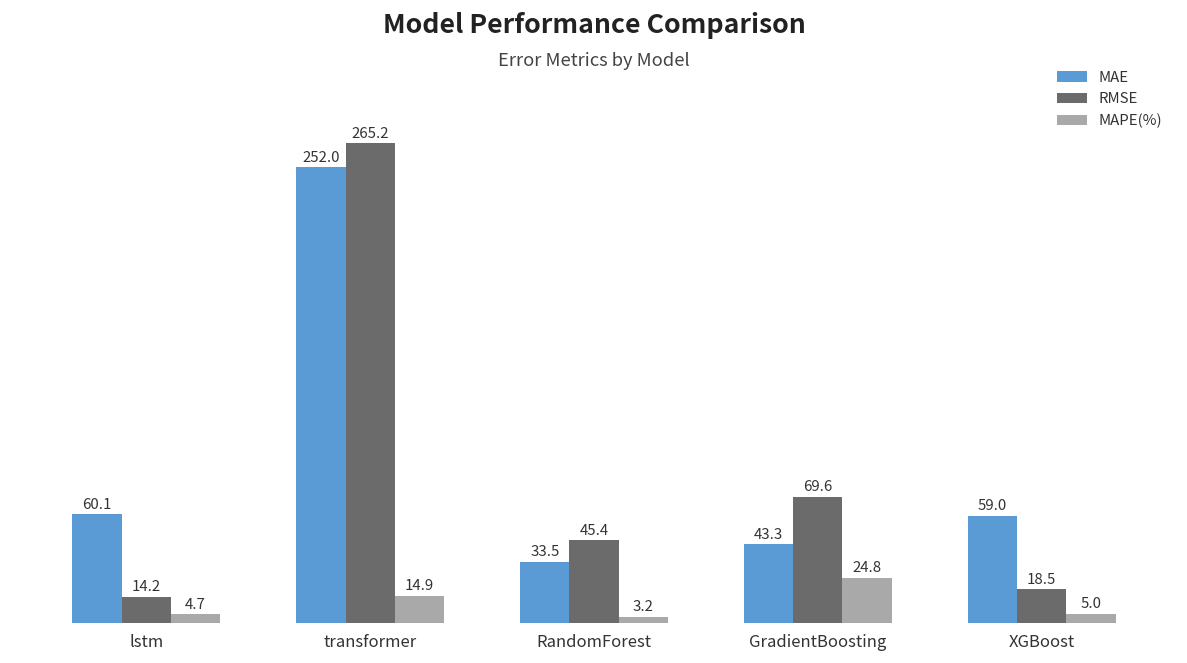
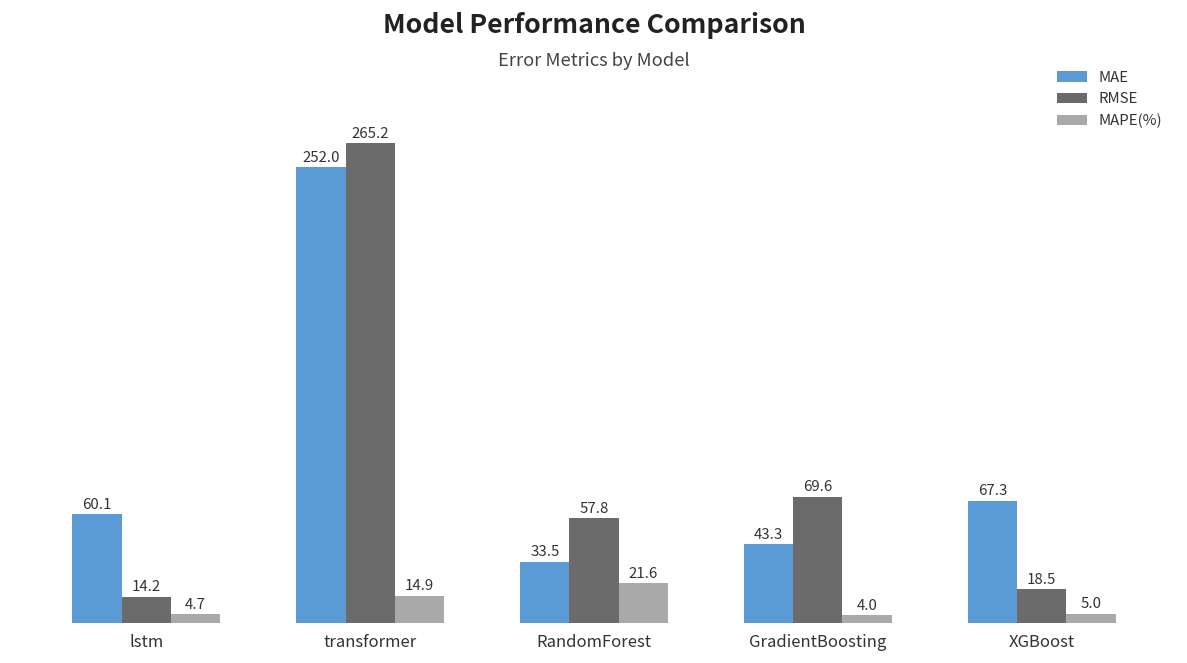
RMSE, RandomForest: 45.4 -> 57.8
MAPE(%), RandomForest: 3.2 -> 21.6
MAPE(%), GradientBoosting: 24.8 -> 4.0
MAE, XGBoost: 59.0 -> 67.3
